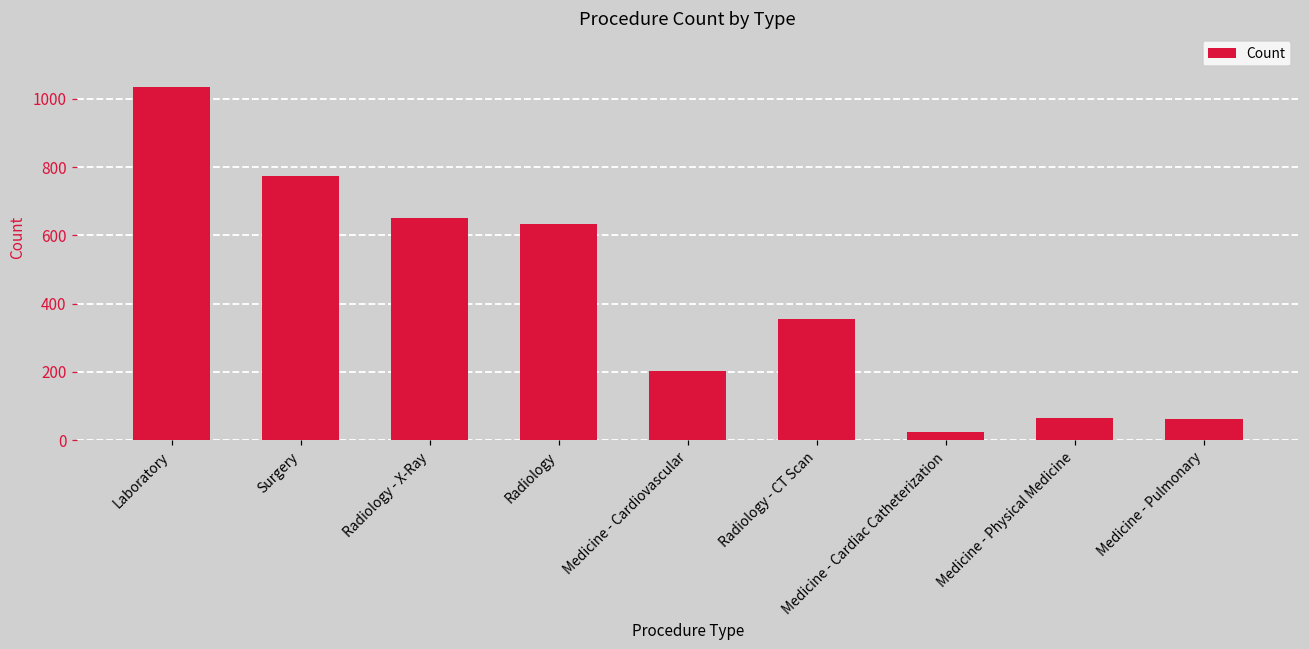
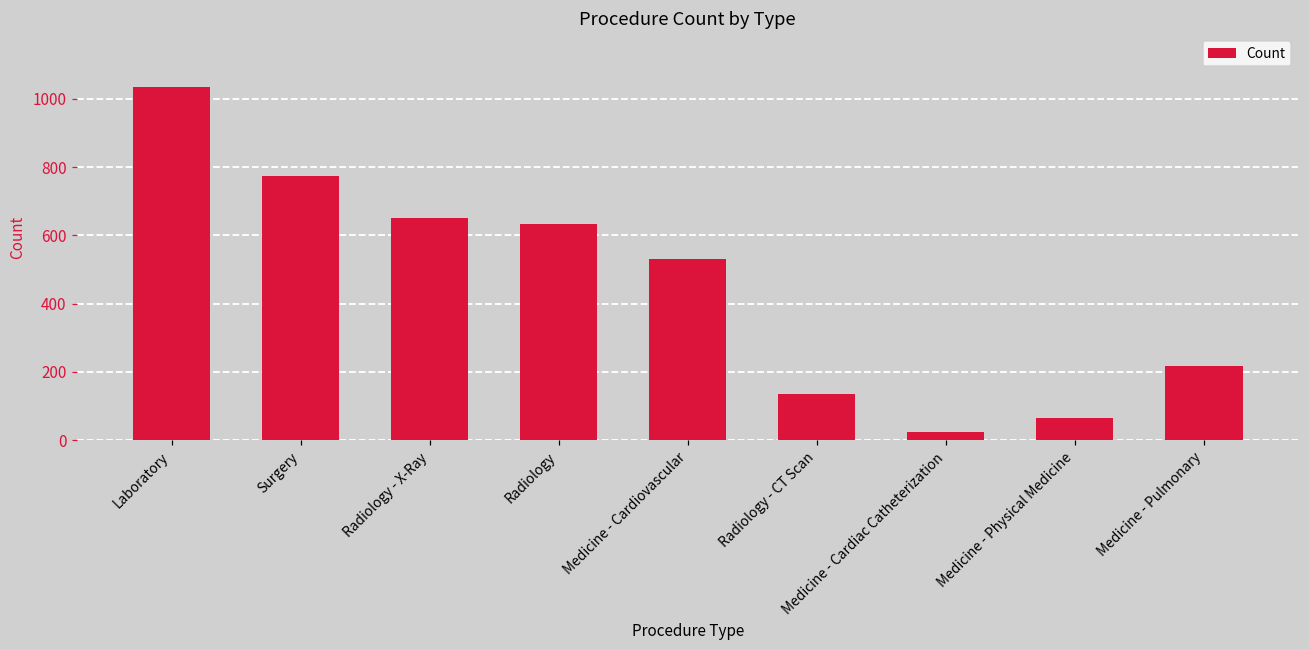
Medicine - Cardiovascular: 200 -> 530
Radiology - CT Scan: 360 -> 130
Medicine - Pulmonary: 60 -> 220
